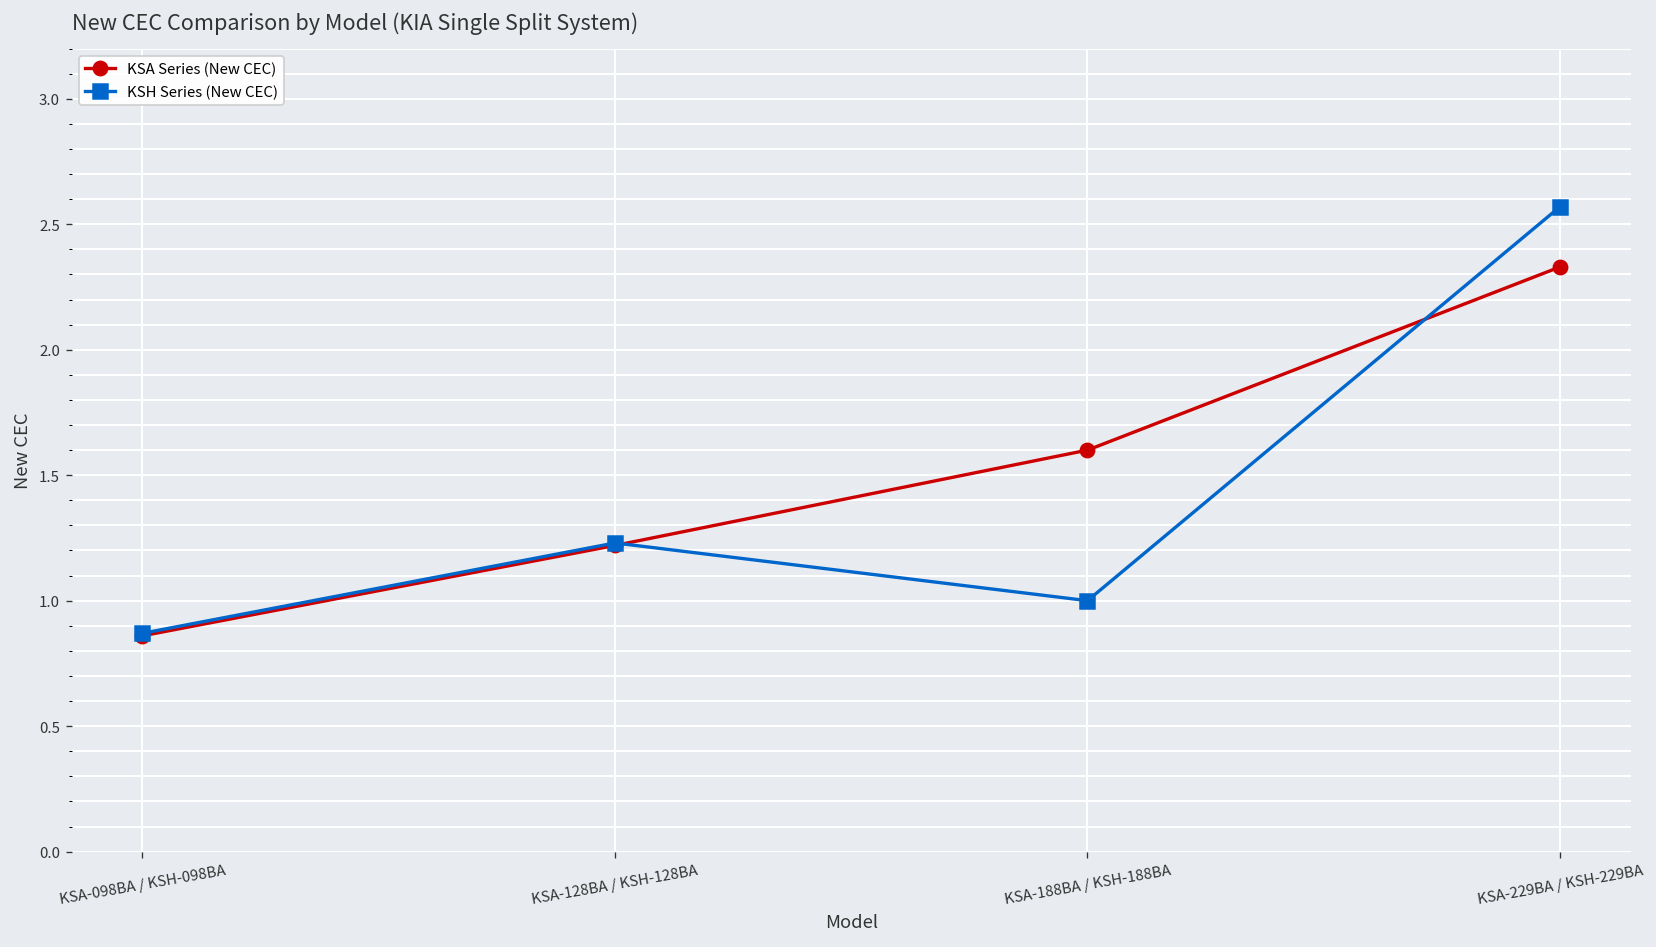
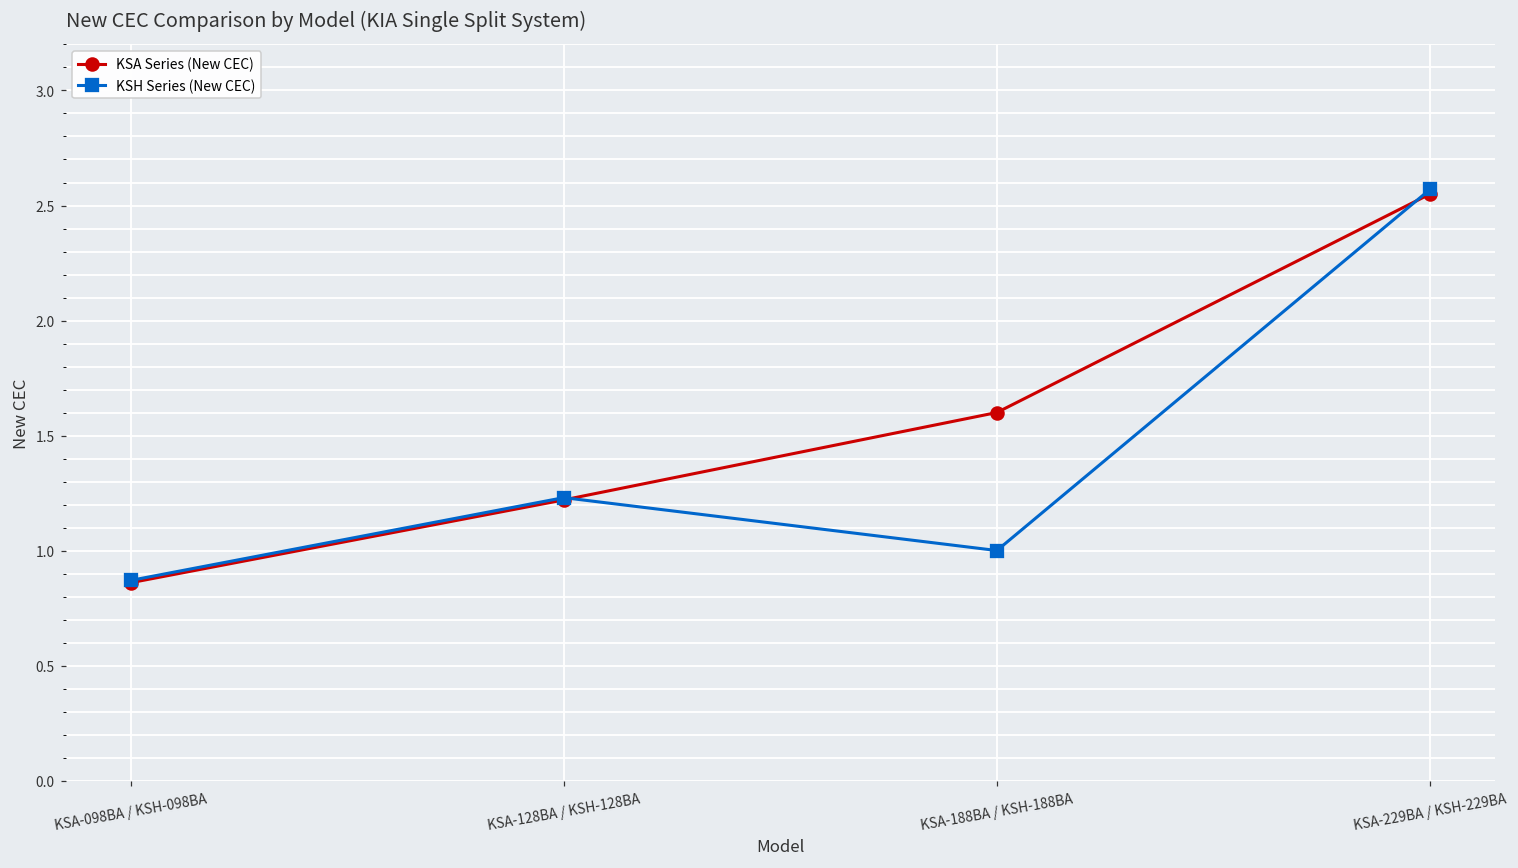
KSA Series (New CEC), KSA-229BA / KSH-229BA: 2.33 -> 2.55
